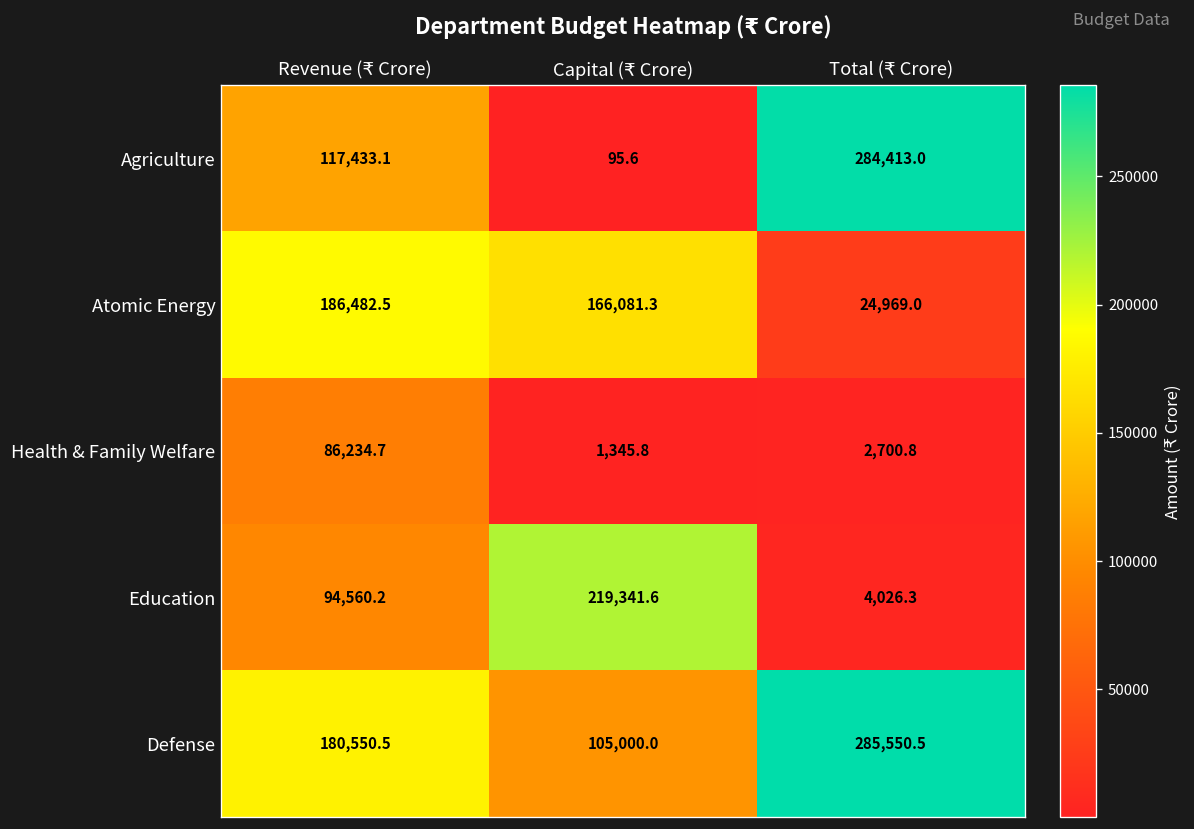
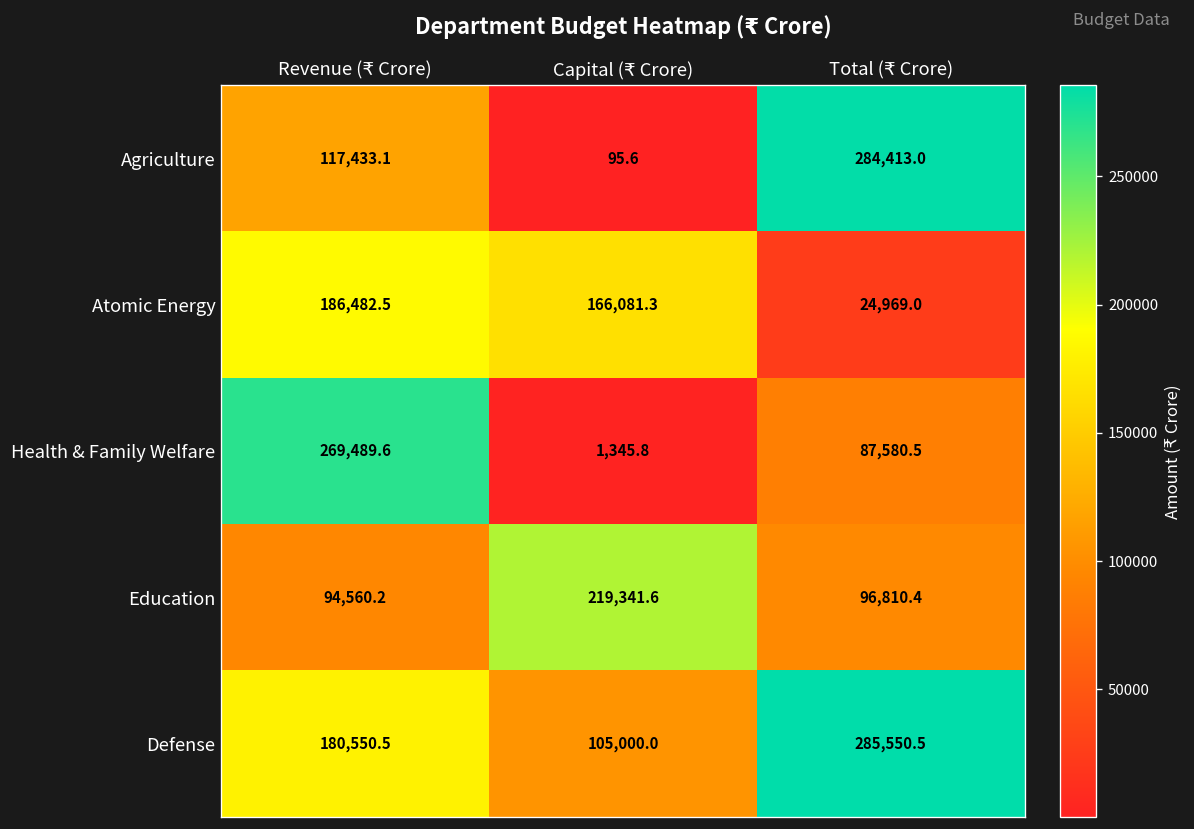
Health & Family Welfare, Revenue (₹ Crore): 86,234.7 -> 269,489.6
Health & Family Welfare, Total (₹ Crore): 2,700.8 -> 87,580.5
Education, Total (₹ Crore): 4,026.3 -> 96,810.4
